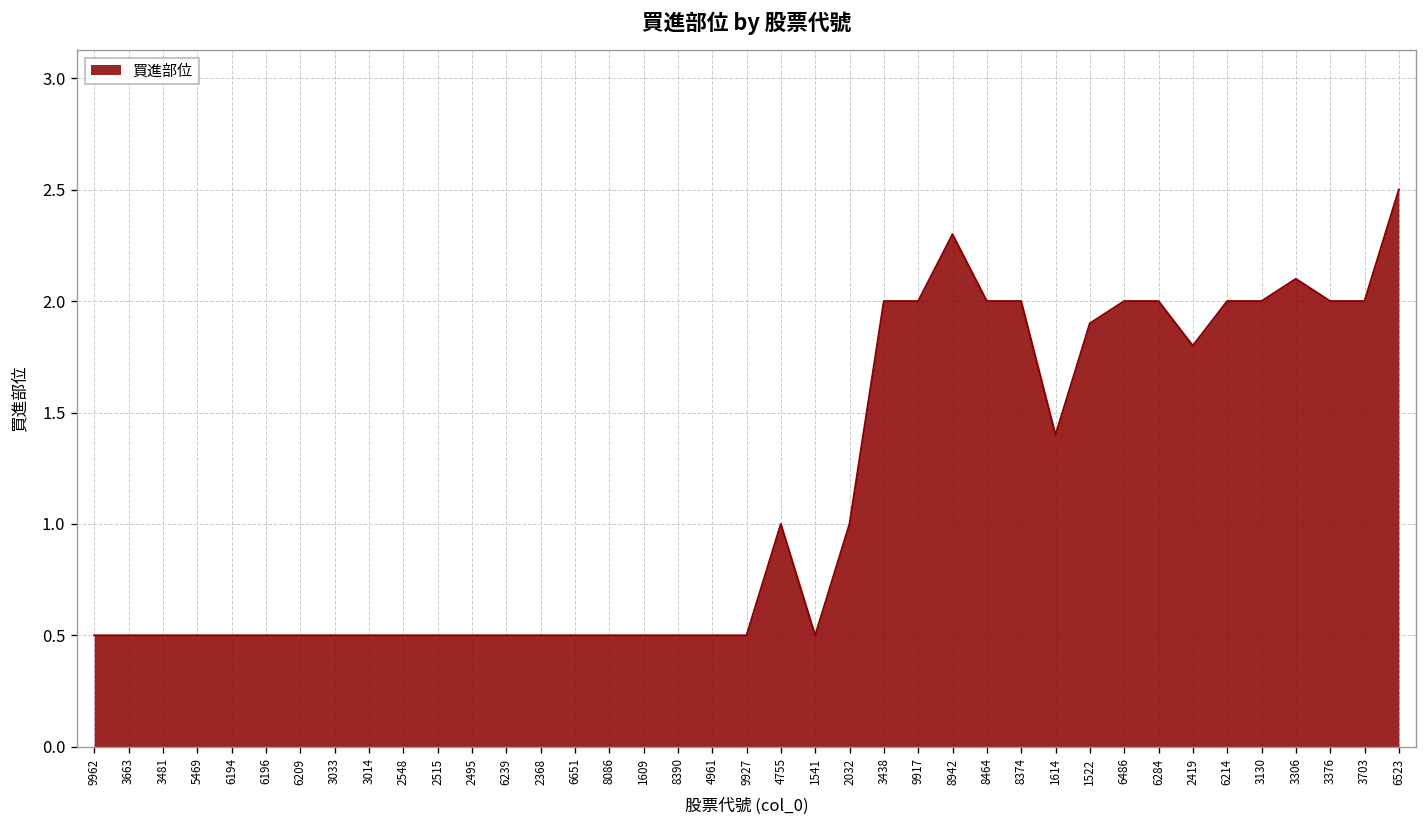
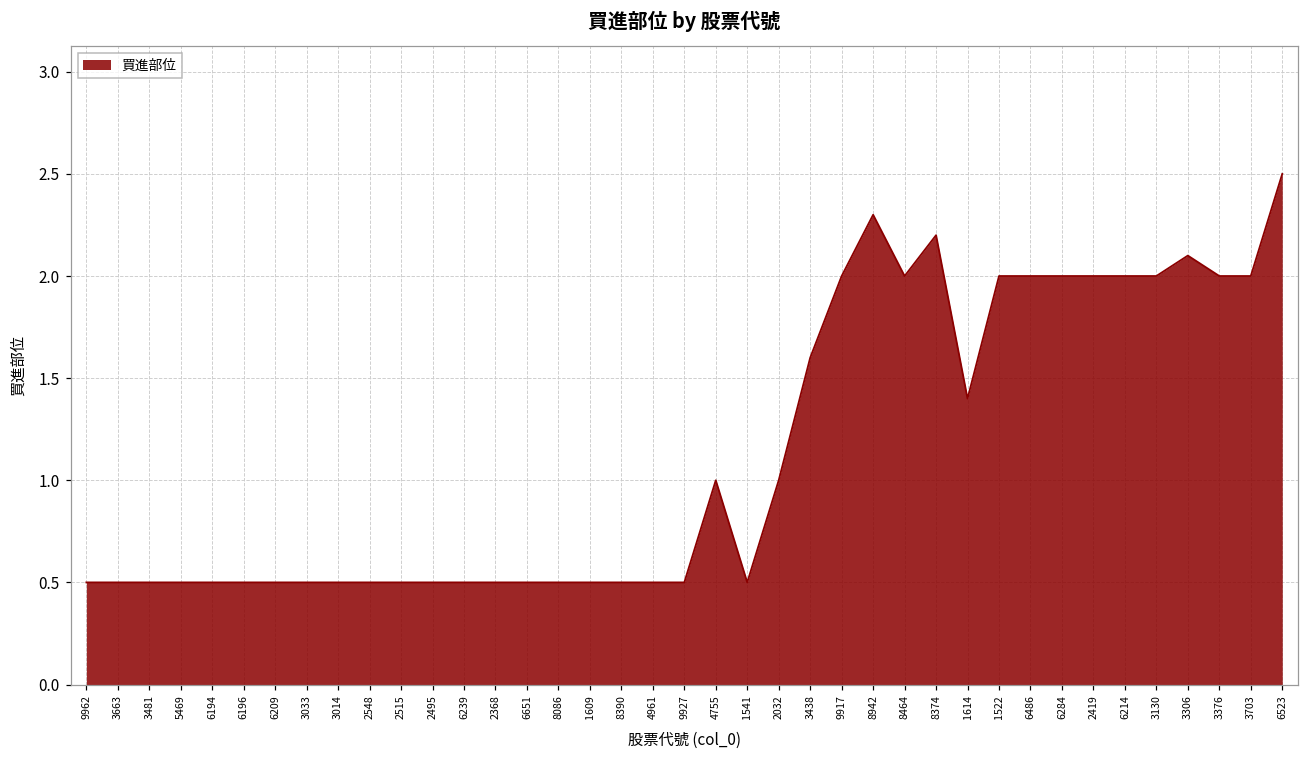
3438: 2.0 -> 1.6
8374: 2.0 -> 2.2
1522: 1.9 -> 2.0
2419: 1.8 -> 2.0
